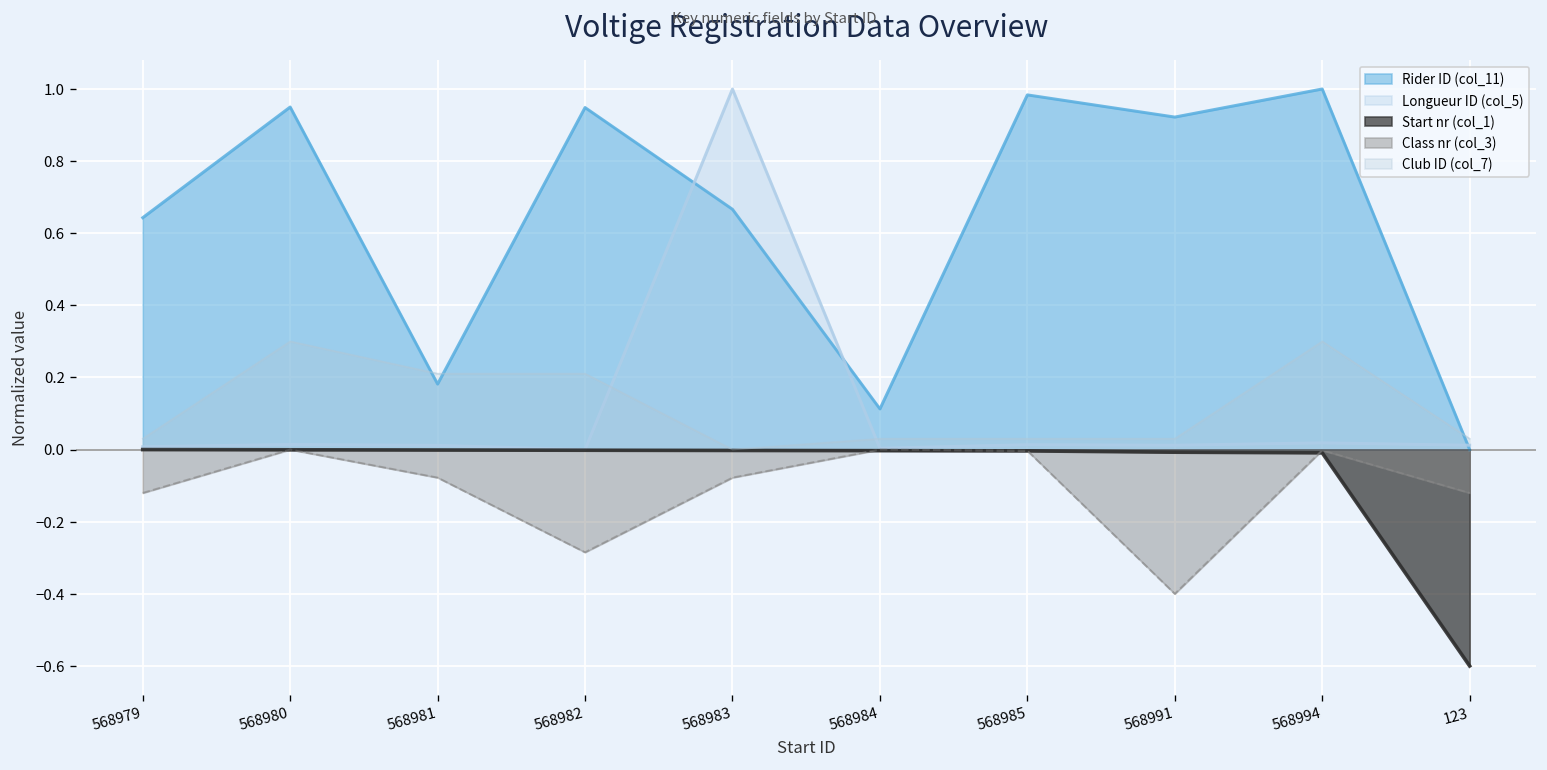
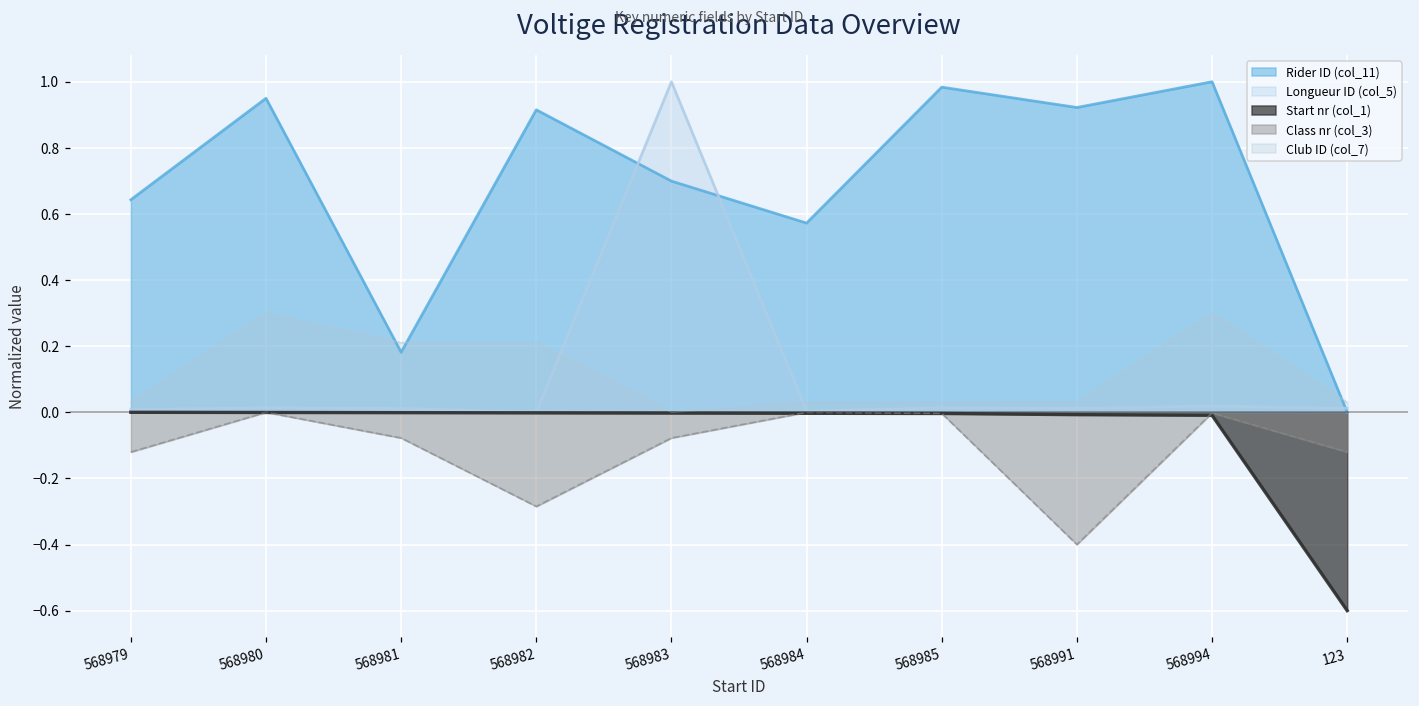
Rider ID (col_11), 568982: 0.95 -> 0.92
Rider ID (col_11), 568983: 0.67 -> 0.70
Rider ID (col_11), 568984: 0.11 -> 0.57
